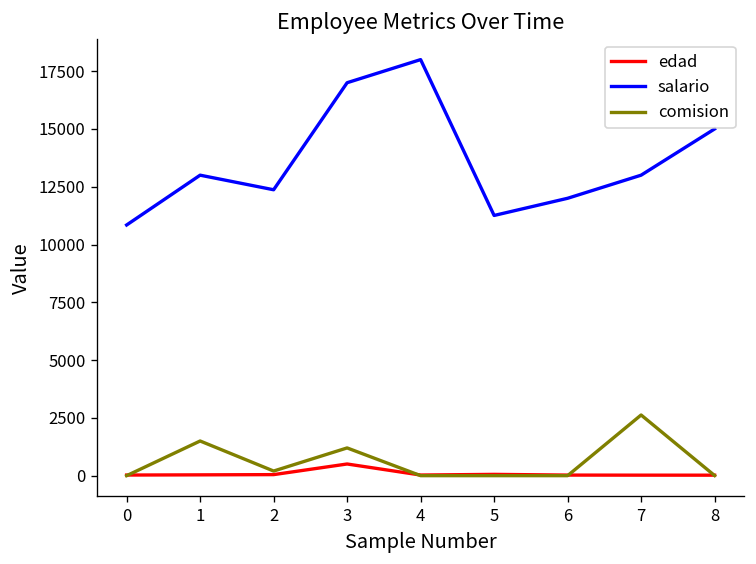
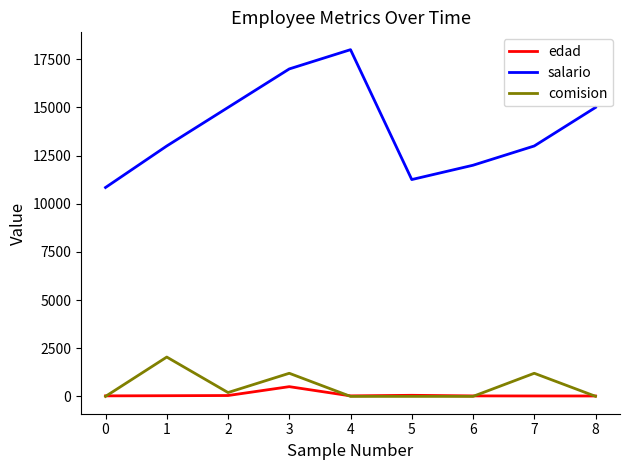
comision, 1: 1500 -> 2000
salario, 2: 12400 -> 15000
comision, 7: 2600 -> 1200
